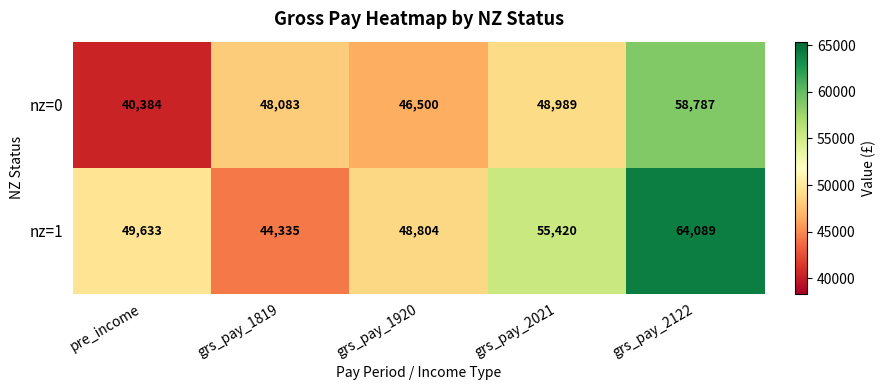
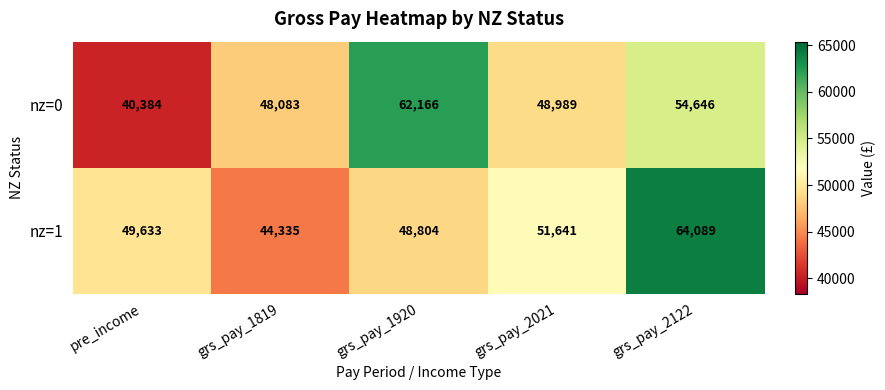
nz=0, grs_pay_1920: 46,500 -> 62,166
nz=0, grs_pay_2122: 58,787 -> 54,646
nz=1, grs_pay_2021: 55,420 -> 51,641
